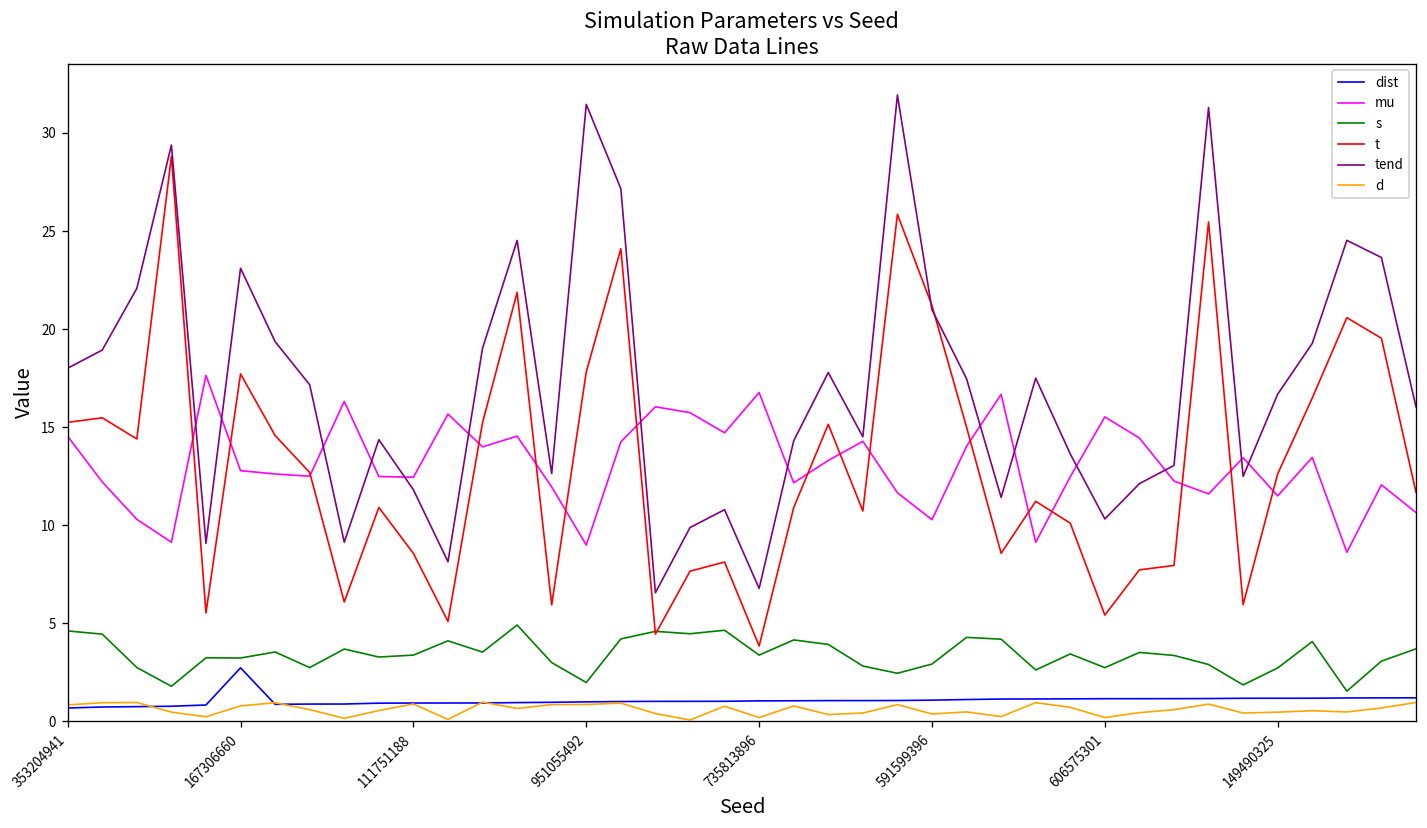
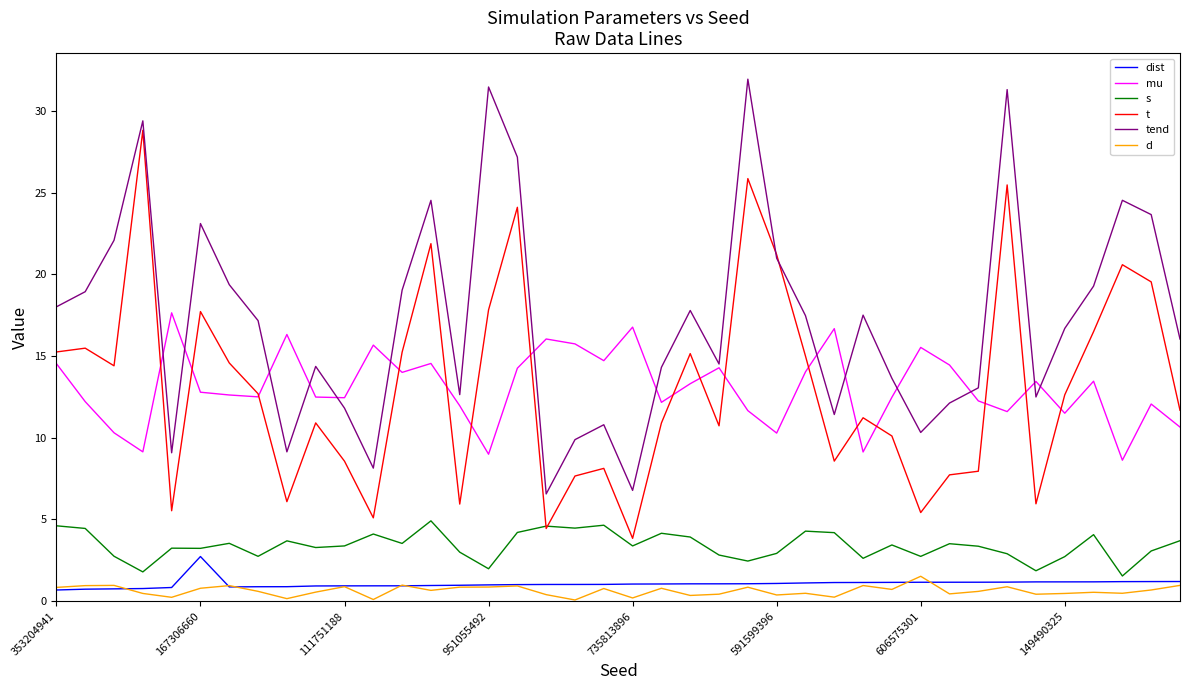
d, 606575301: 0.2 -> 1.5
